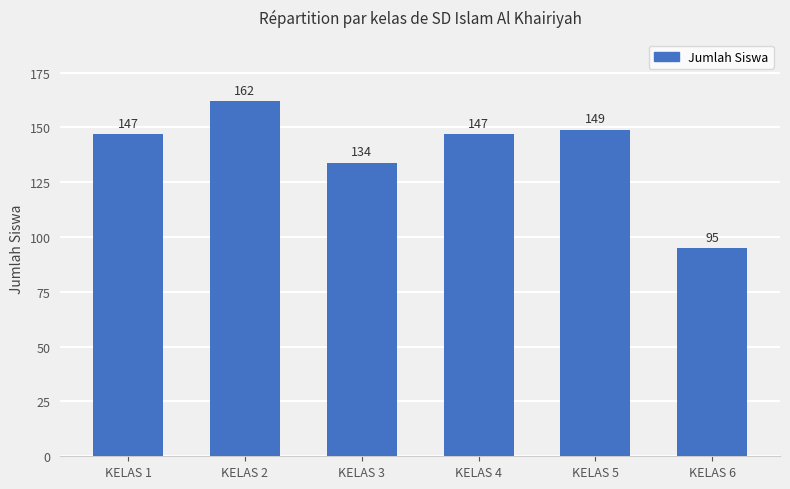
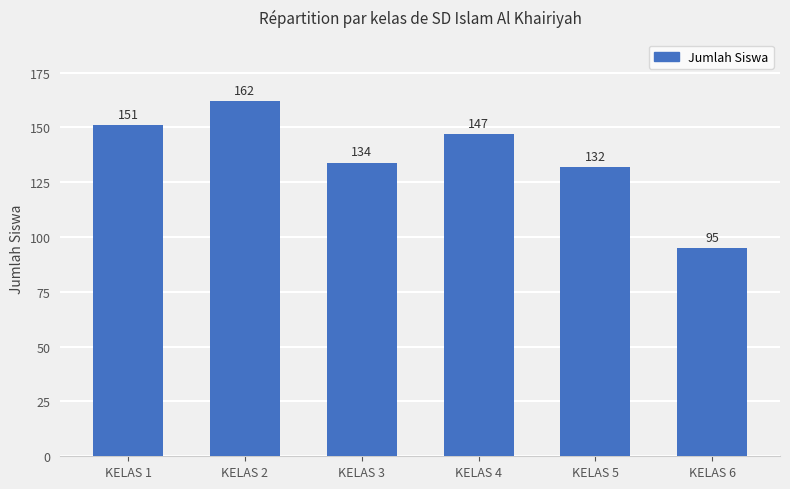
KELAS 1: 147 -> 151
KELAS 5: 149 -> 132
